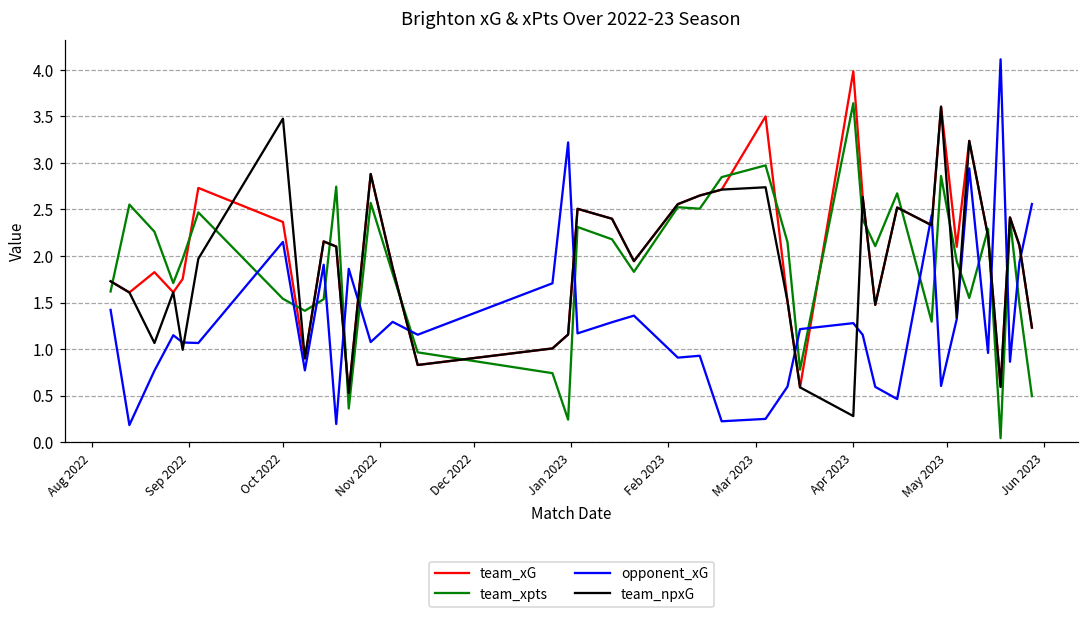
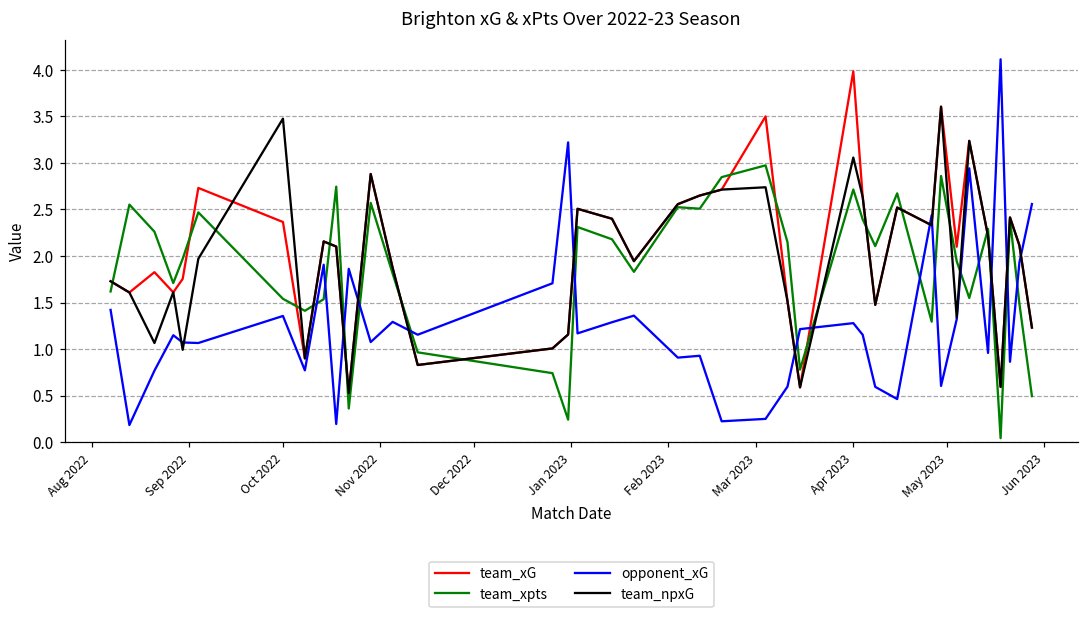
opponent_xG, Oct 2022: 2.2 -> 1.4
team_xpts, Apr 2023: 3.6 -> 2.7
team_npxG, Apr 2023: 0.3 -> 3.1
